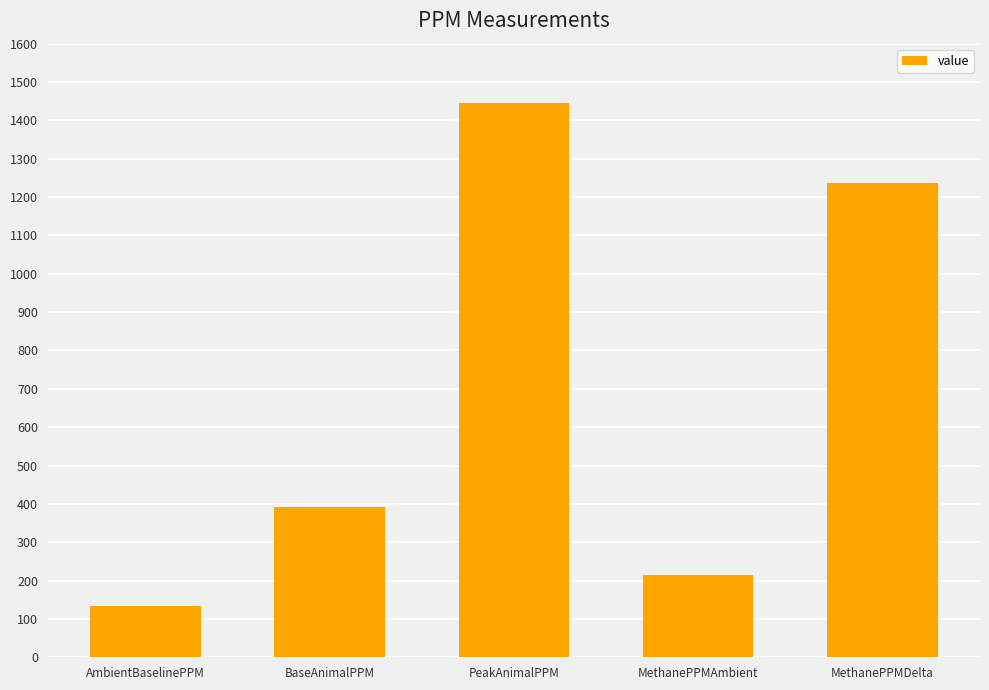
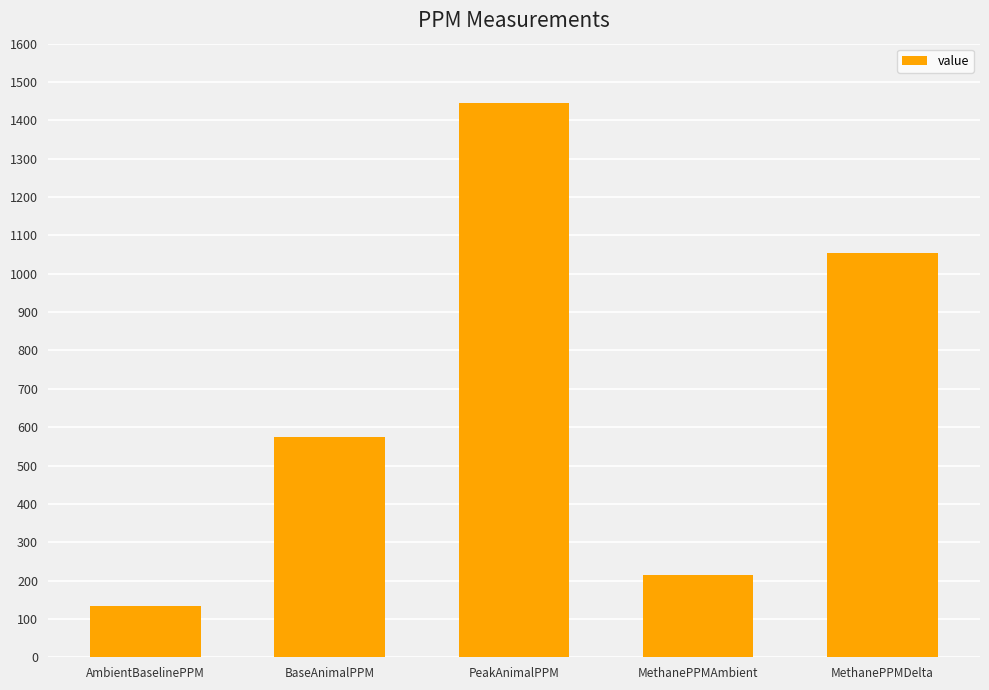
BaseAnimalPPM: 390 -> 570
MethanePPMDelta: 1240 -> 1060
